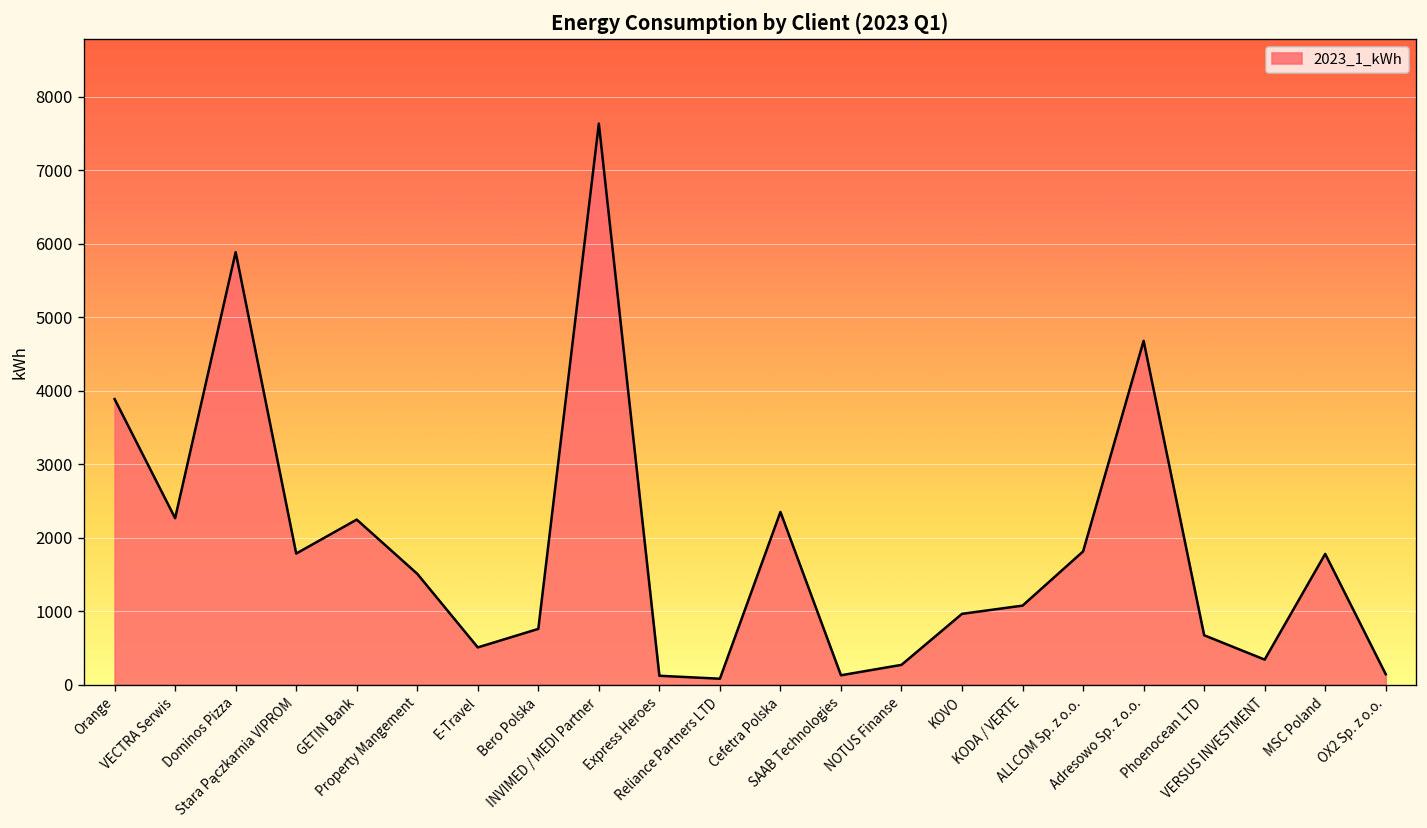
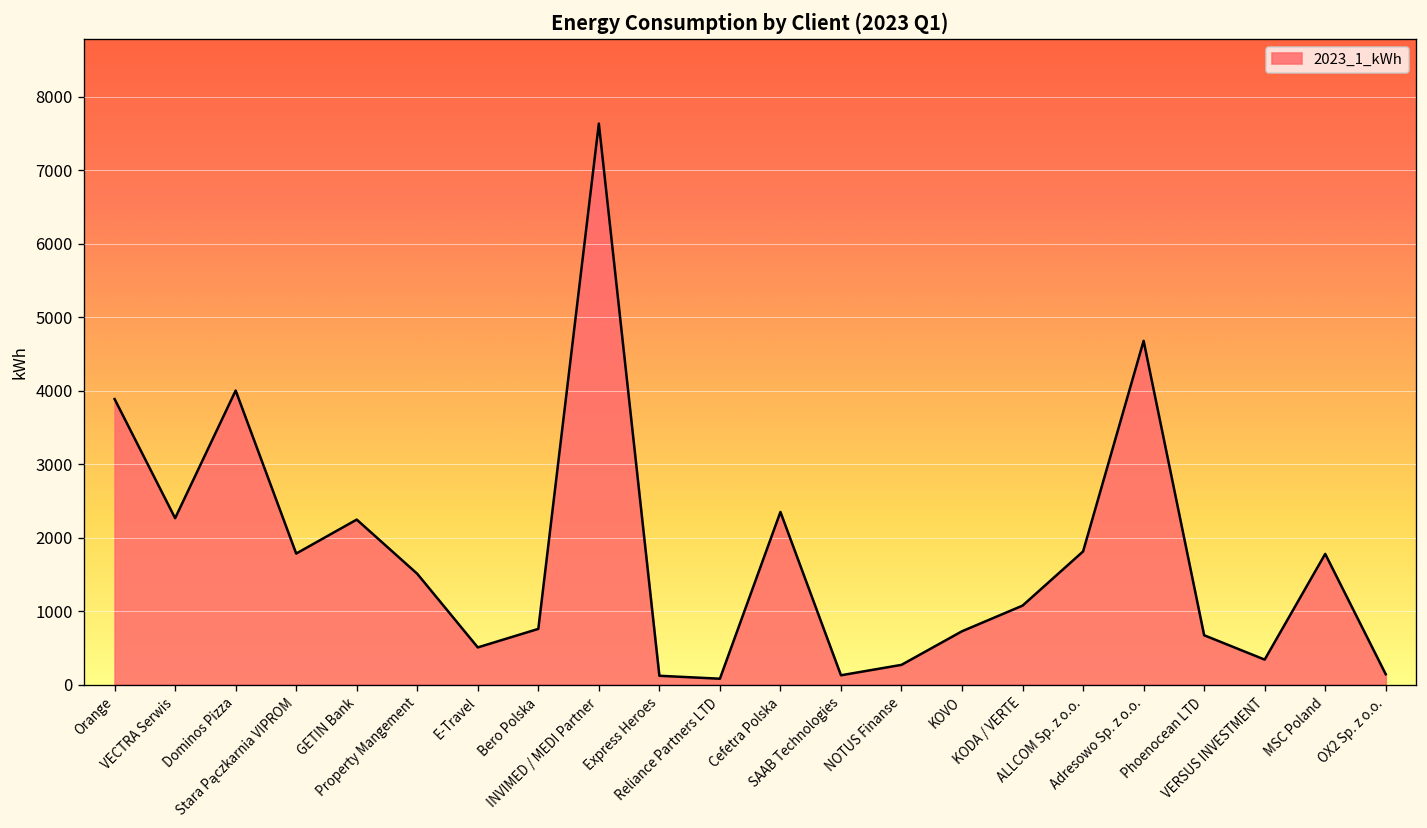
Dominos Pizza: 5900 -> 4000
KOVO: 1000 -> 700
